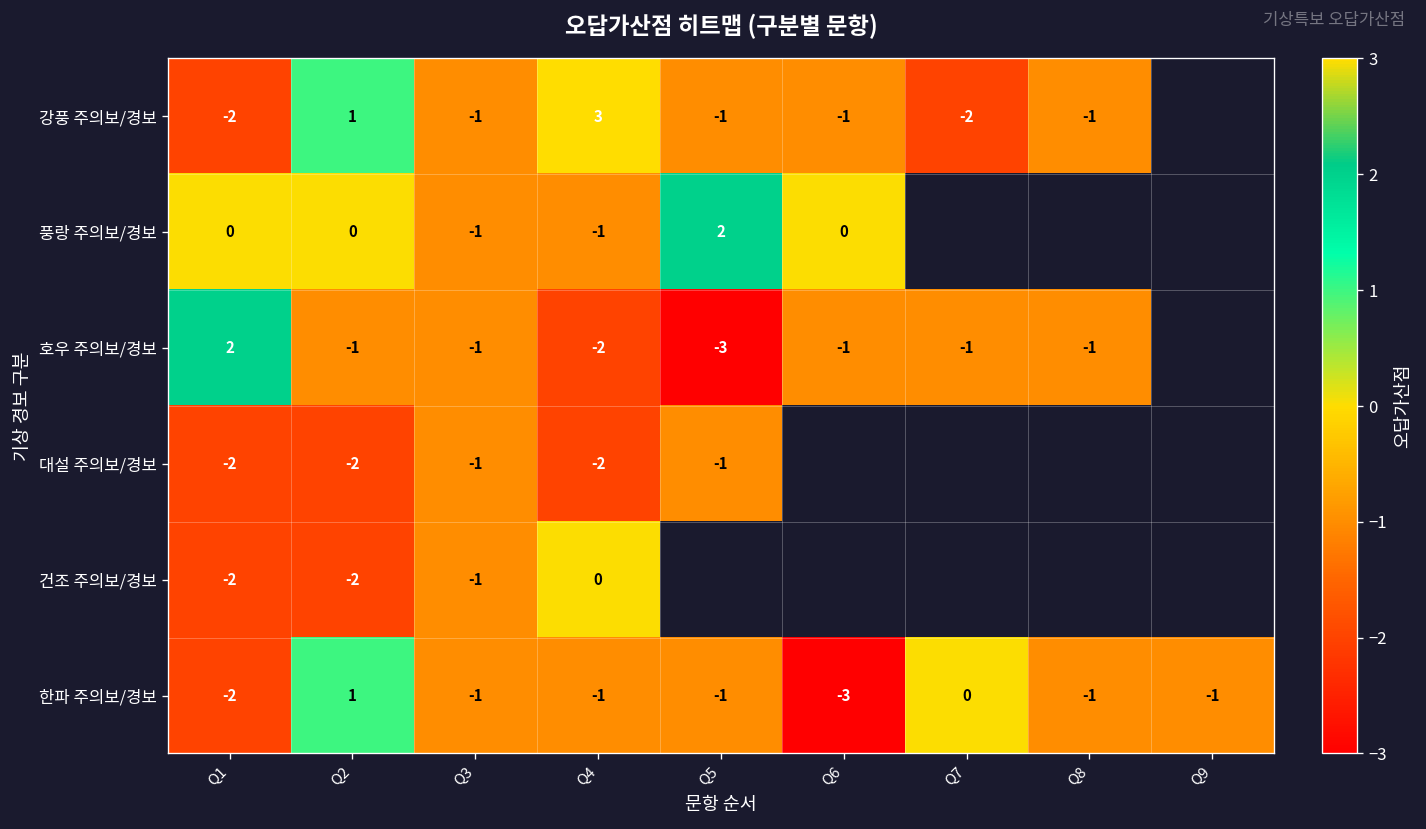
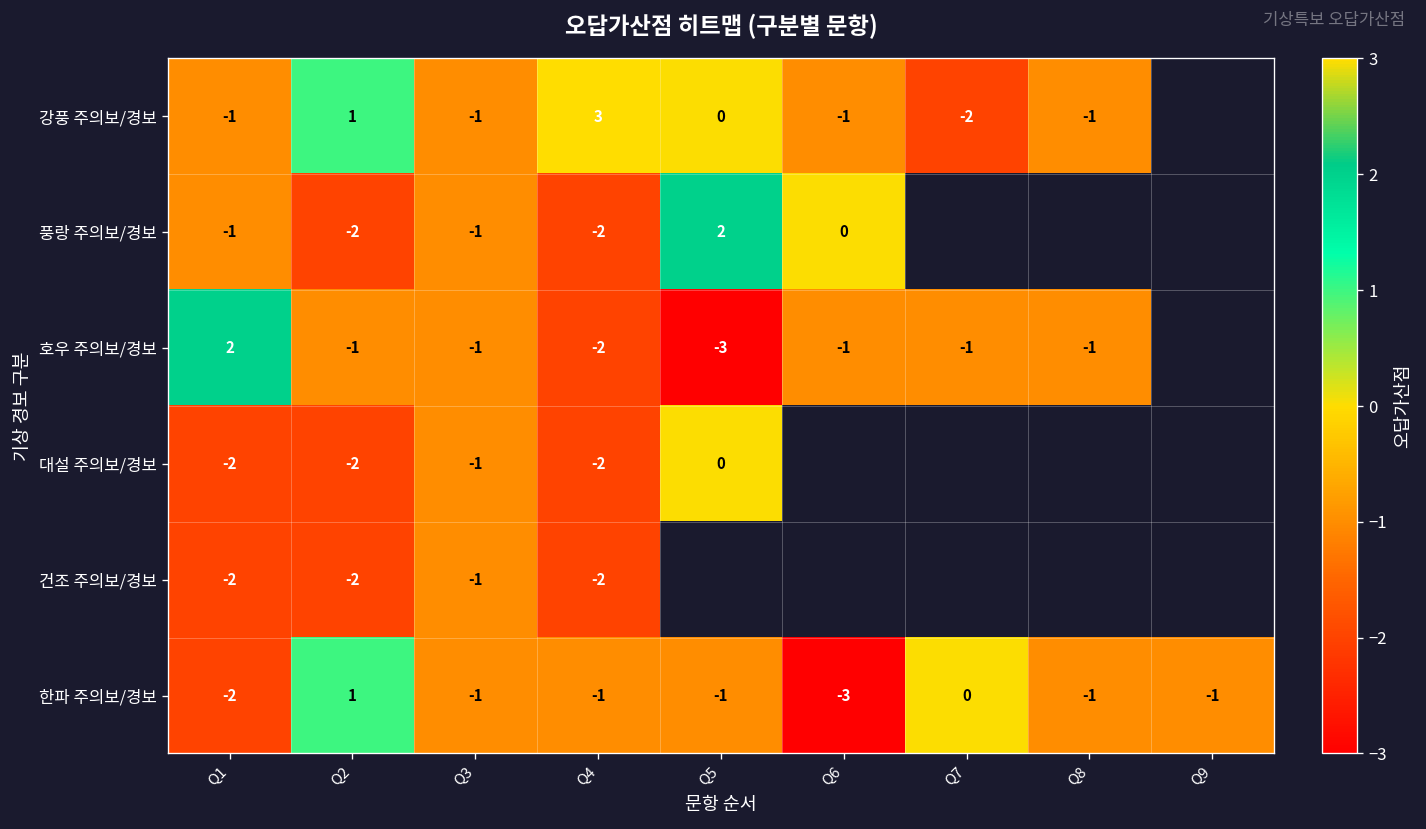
강풍 주의보/경보, Q1: -2 -> -1
강풍 주의보/경보, Q5: -1 -> 0
풍랑 주의보/경보, Q1: 0 -> -1
풍랑 주의보/경보, Q2: 0 -> -2
풍랑 주의보/경보, Q4: -1 -> -2
대설 주의보/경보, Q5: -1 -> 0
건조 주의보/경보, Q4: 0 -> -2
